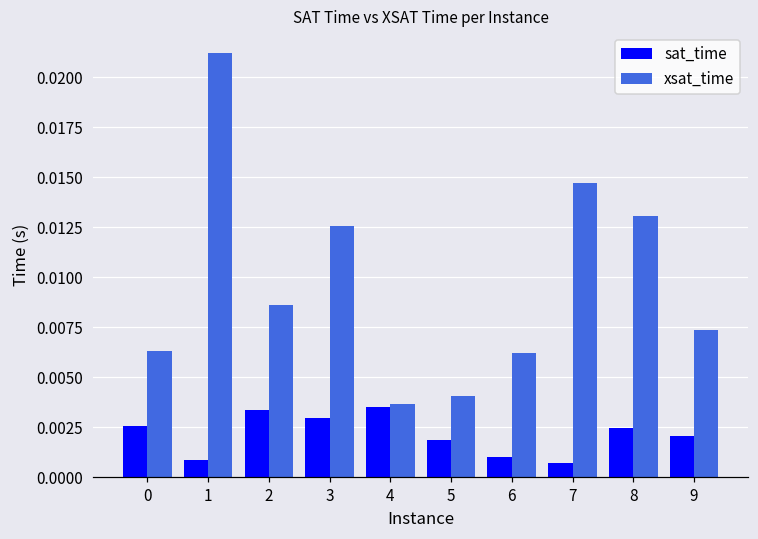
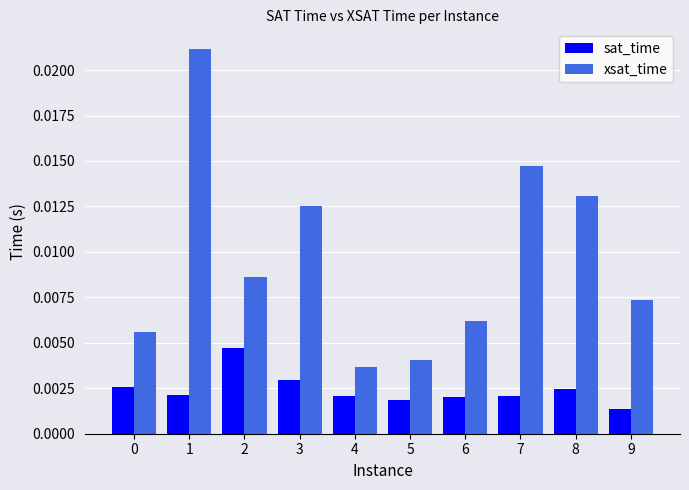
xsat_time, 0: 0.0063 -> 0.0056
sat_time, 1: 0.0009 -> 0.0021
sat_time, 2: 0.0034 -> 0.0047
sat_time, 4: 0.0035 -> 0.0021
sat_time, 6: 0.0010 -> 0.0020
sat_time, 7: 0.0007 -> 0.0021
sat_time, 9: 0.0021 -> 0.0014
